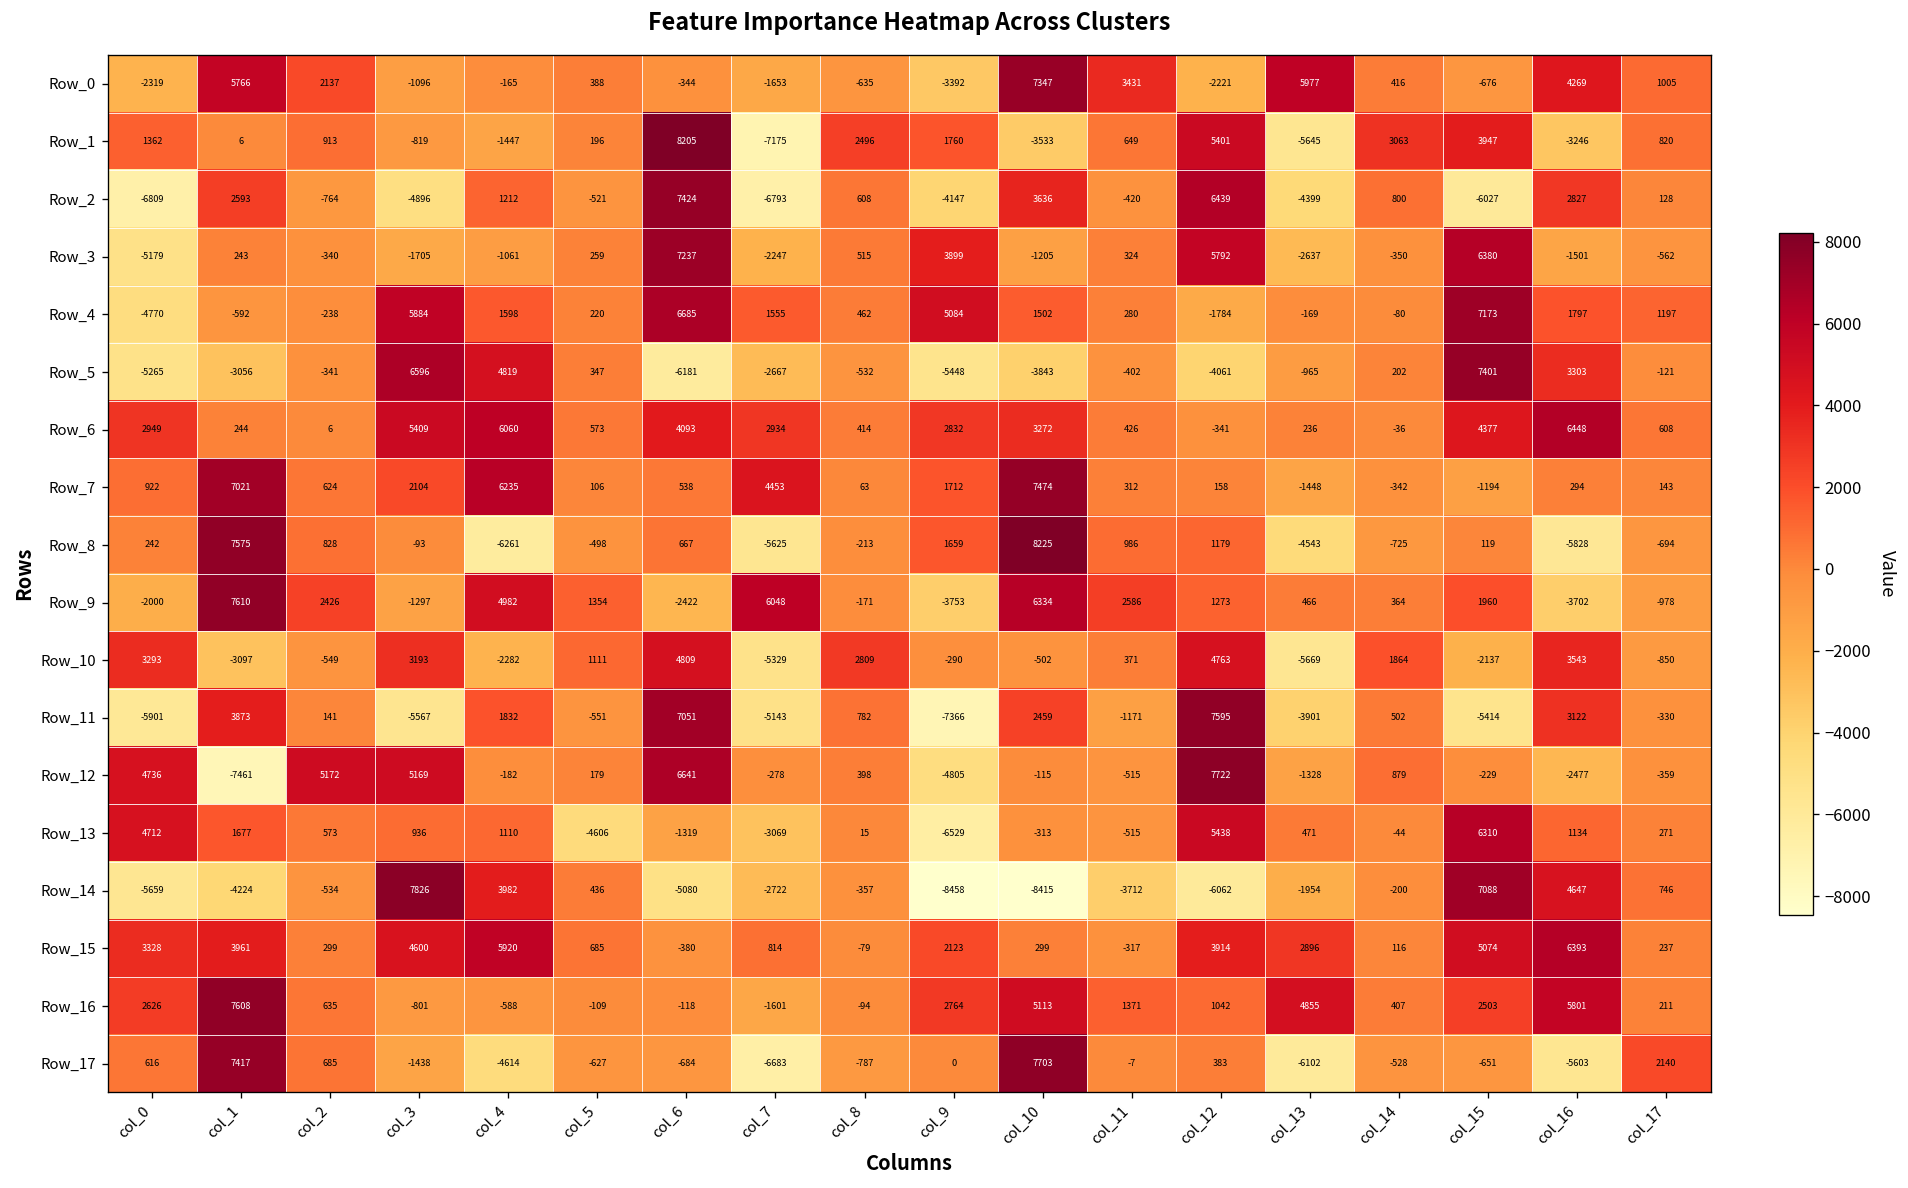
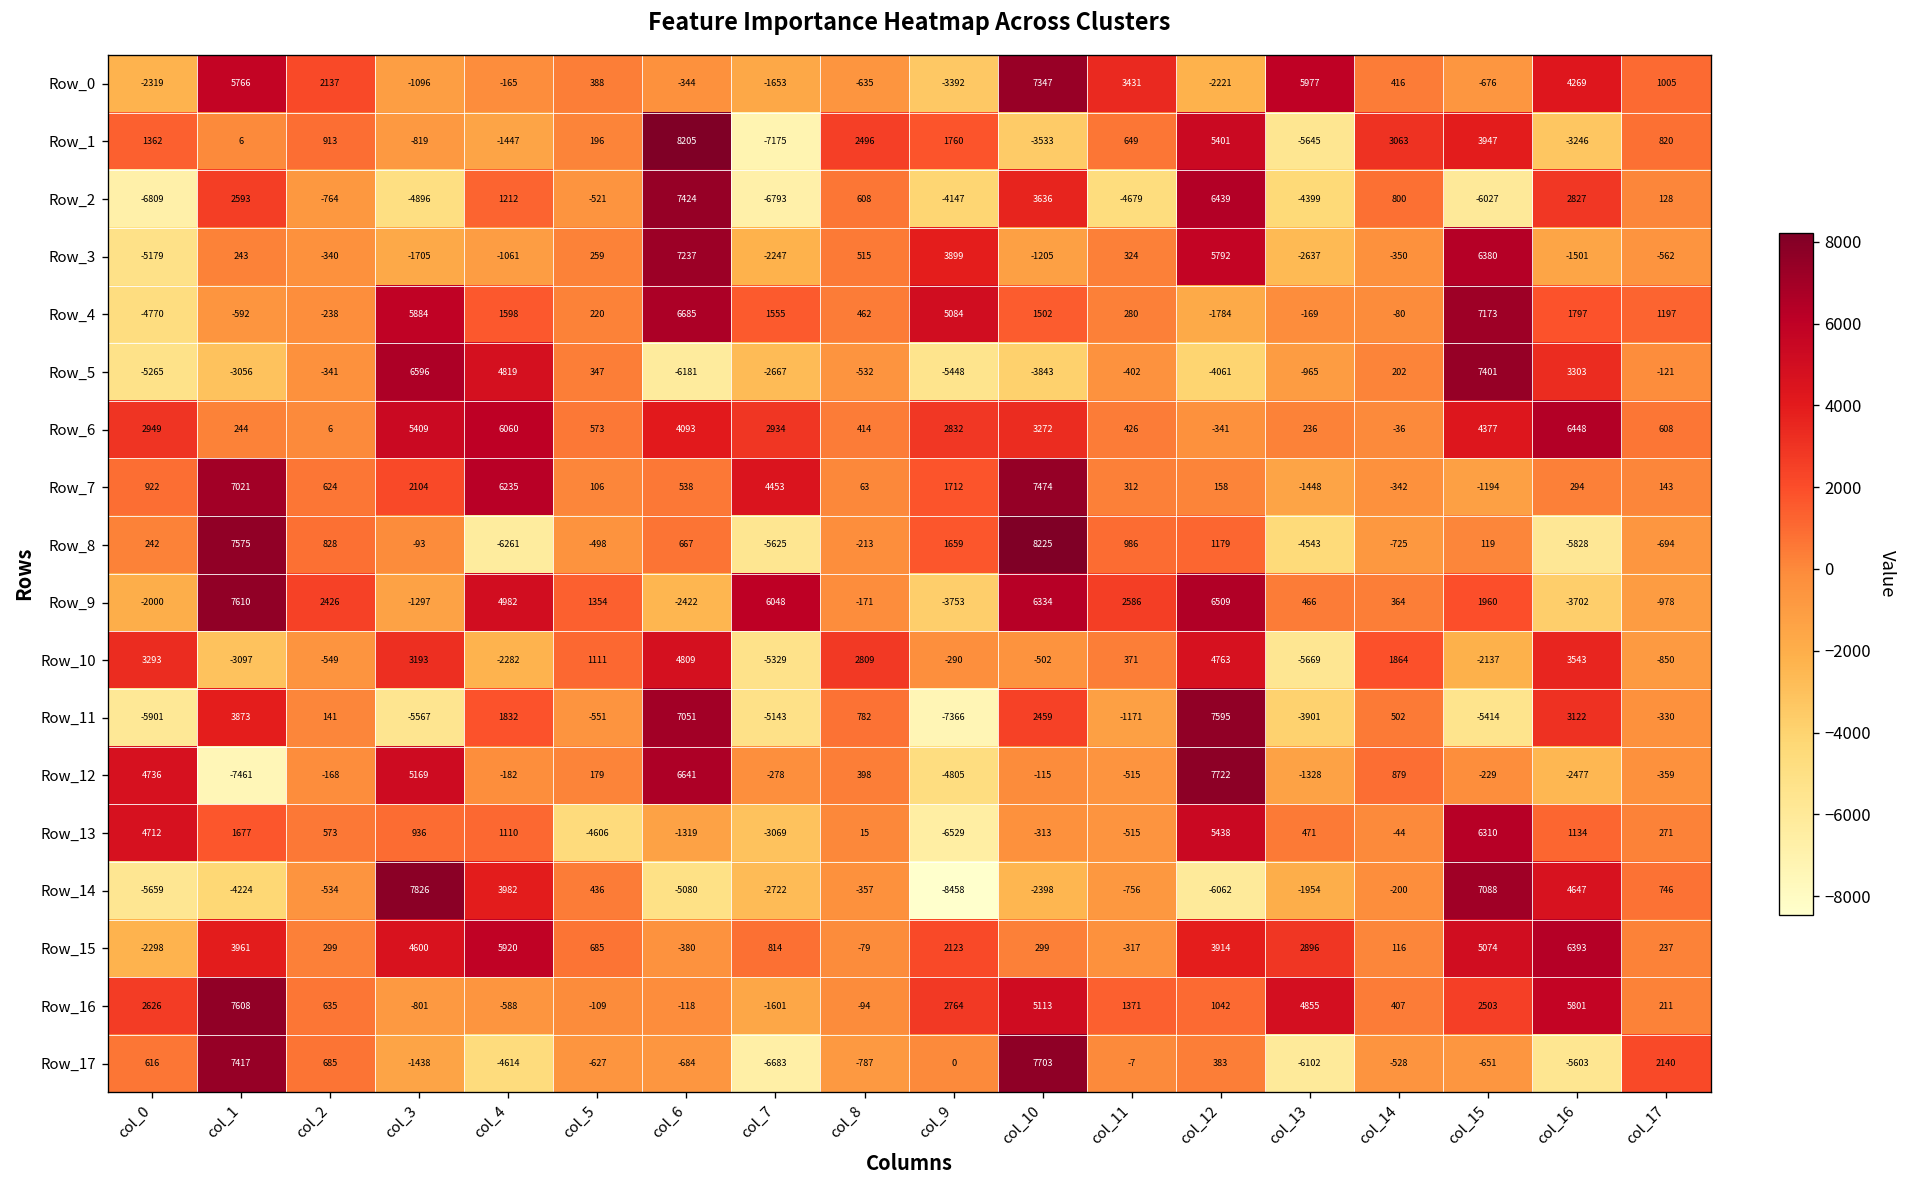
Row_2, col_11: -420 -> -4679
Row_9, col_12: 1273 -> 6509
Row_12, col_2: 5172 -> -168
Row_14, col_10: -8415 -> -2398
Row_14, col_11: -3712 -> -756
Row_15, col_0: 3328 -> -2298
